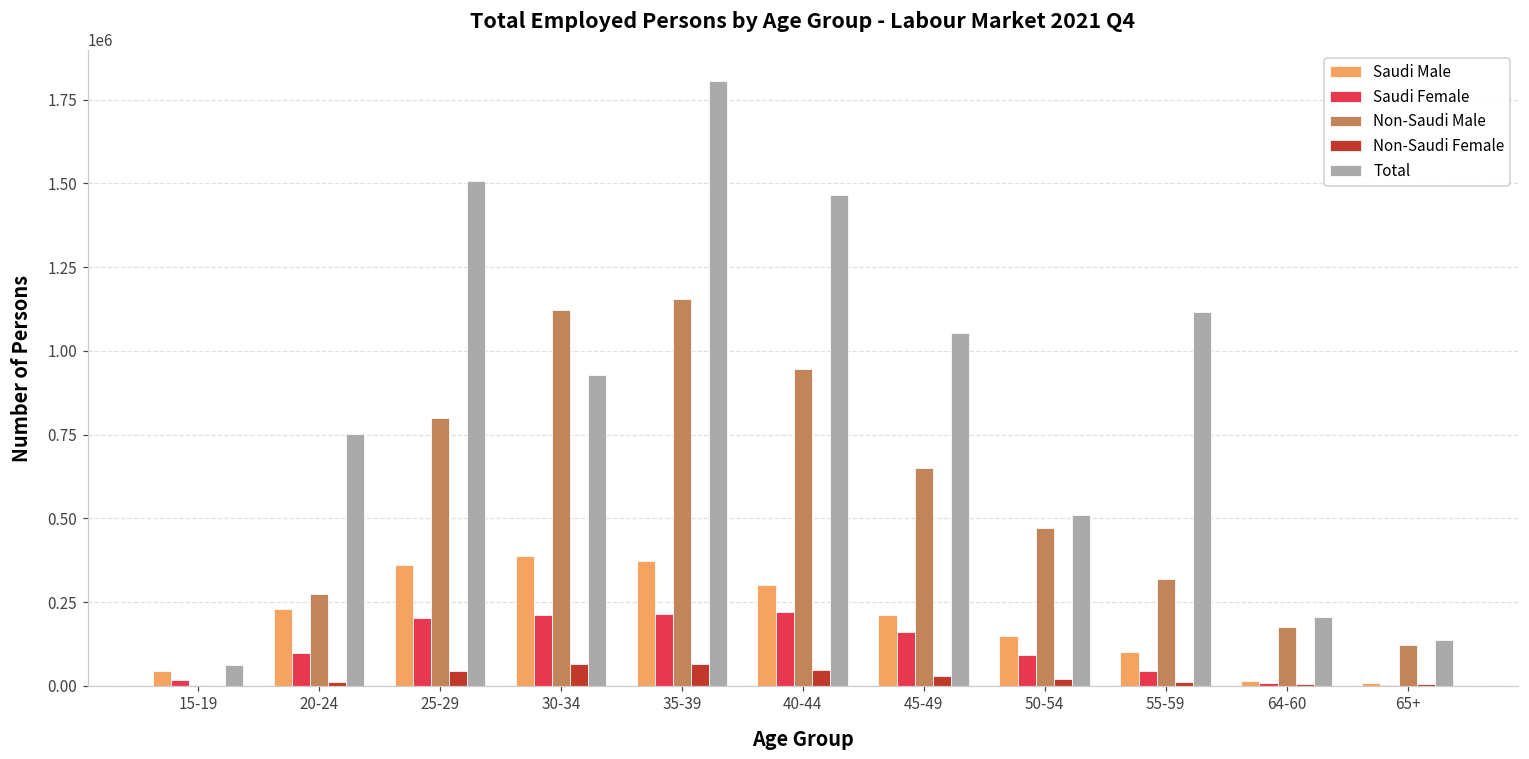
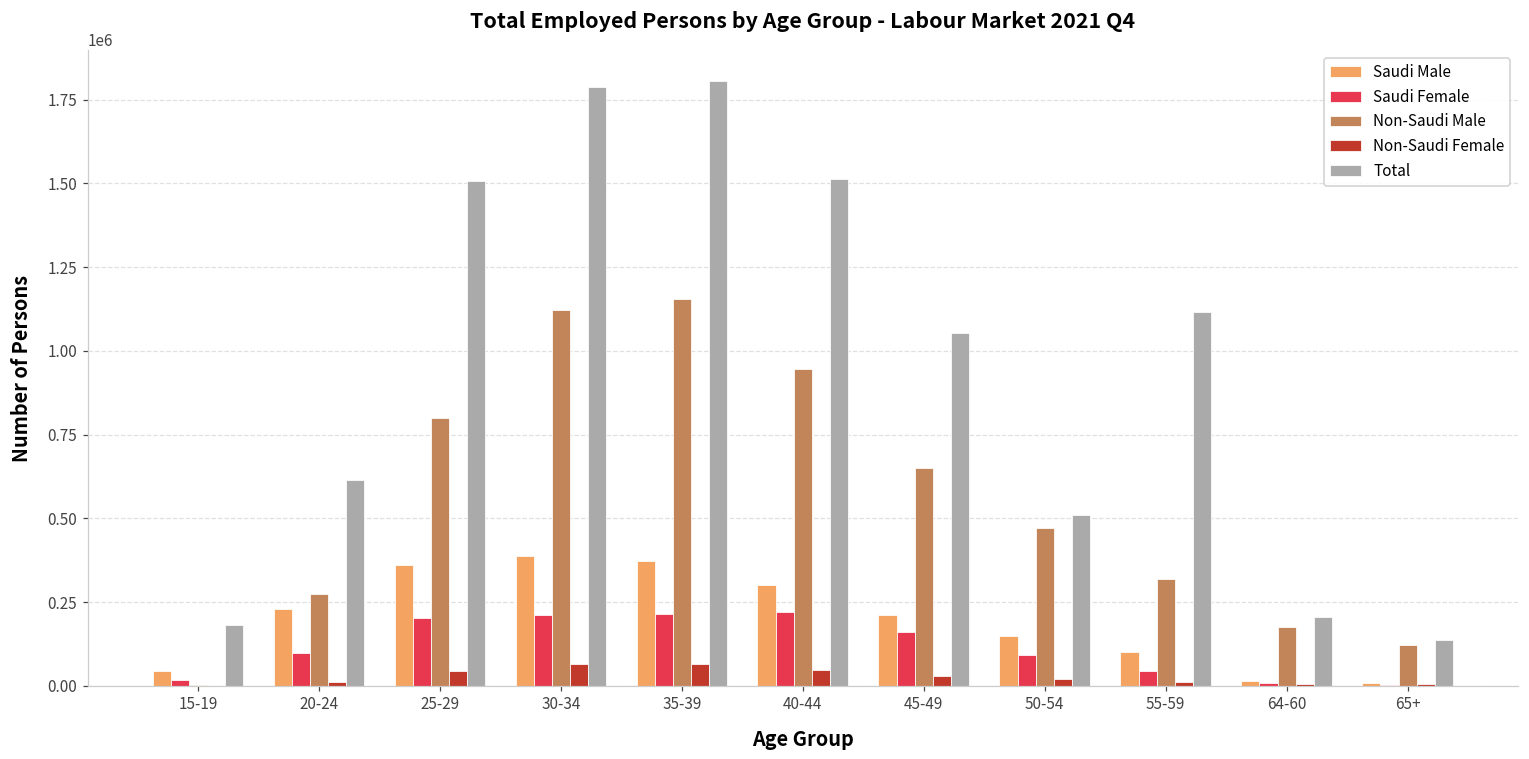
Total, 15-19: 60000 -> 180000
Total, 20-24: 750000 -> 610000
Total, 30-34: 930000 -> 1790000
Total, 40-44: 1470000 -> 1510000
